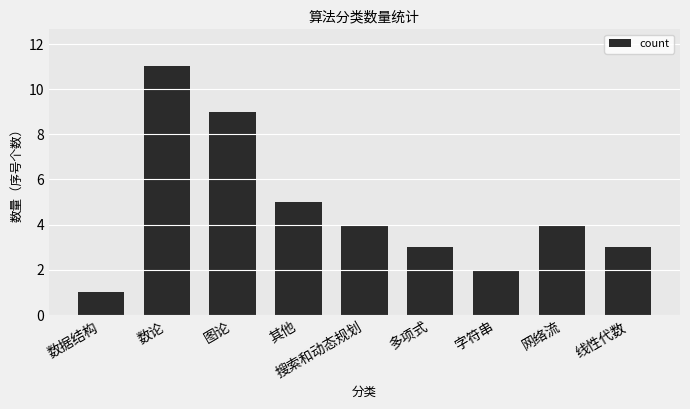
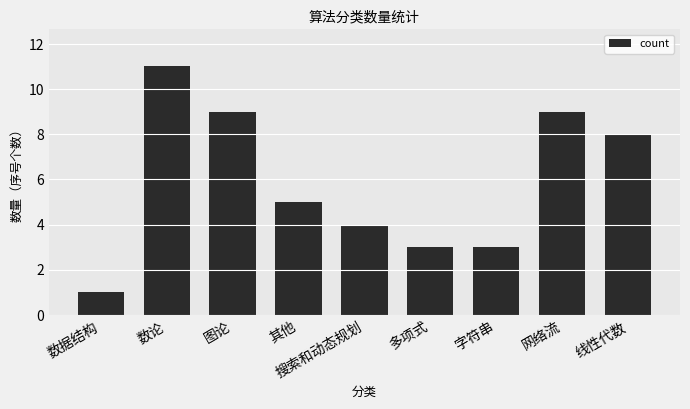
字符串: 2 -> 3
网络流: 4 -> 9
线性代数: 3 -> 8
